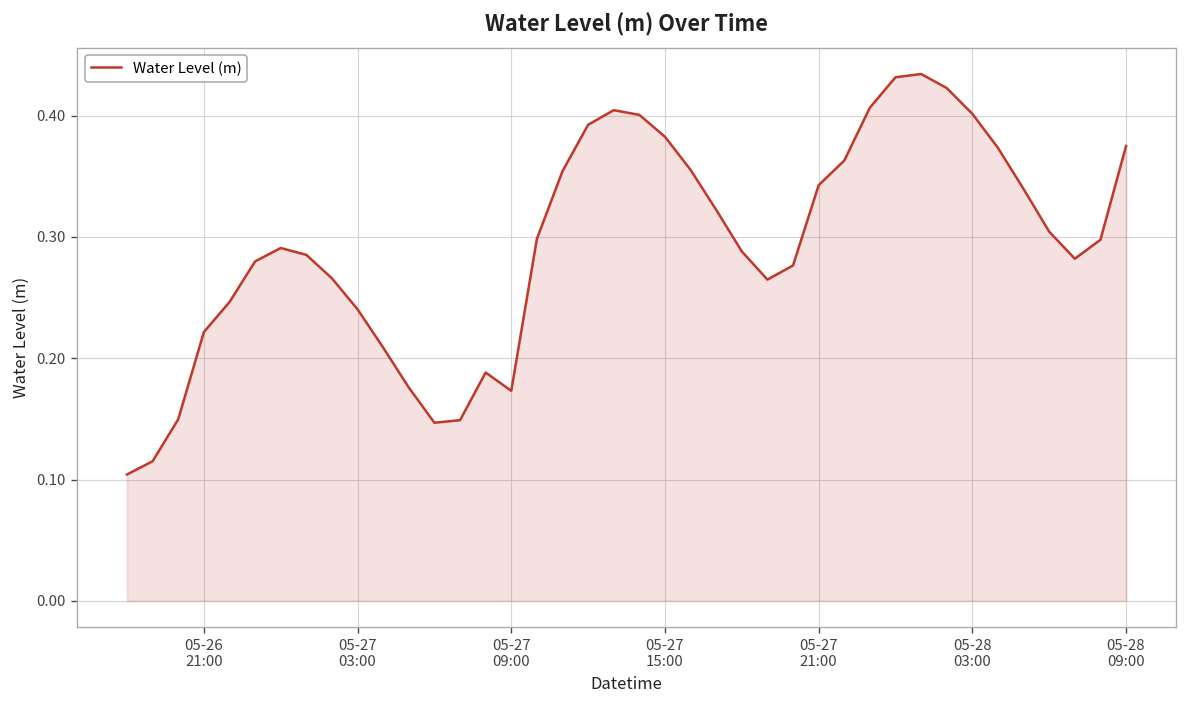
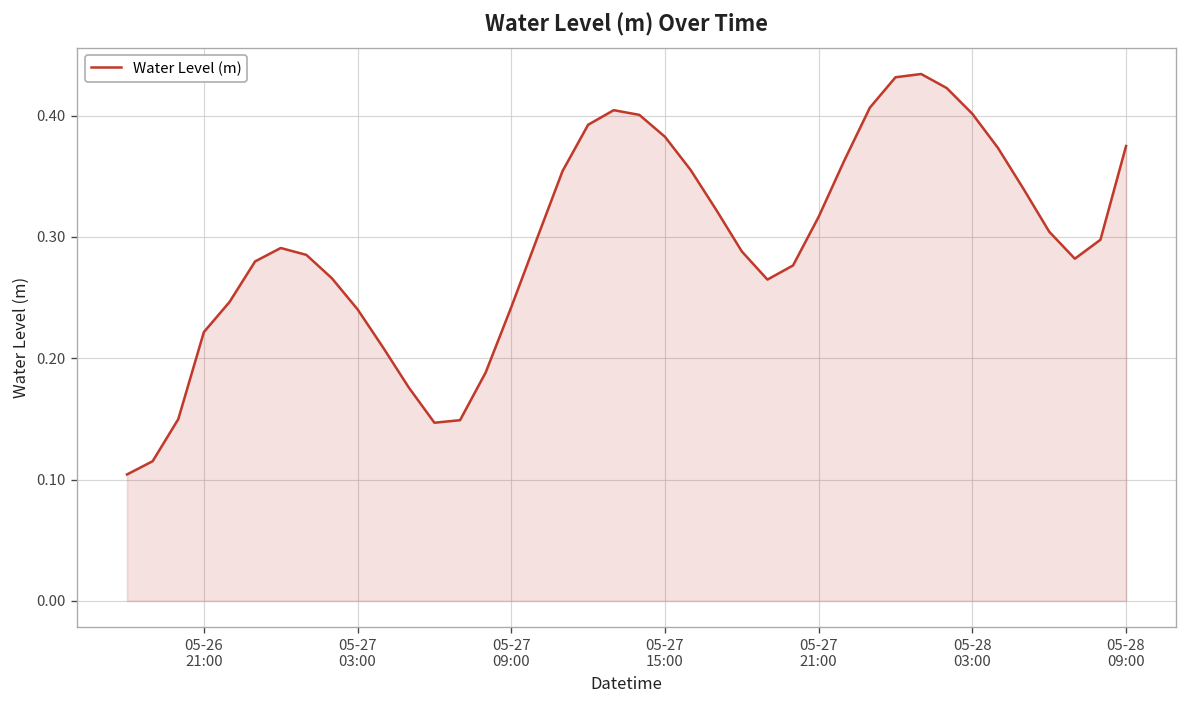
05-27 09:00: 0.173 -> 0.242
05-27 21:00: 0.343 -> 0.317
